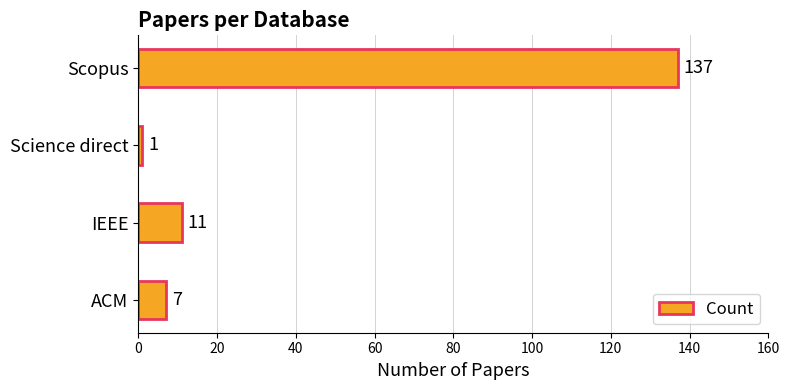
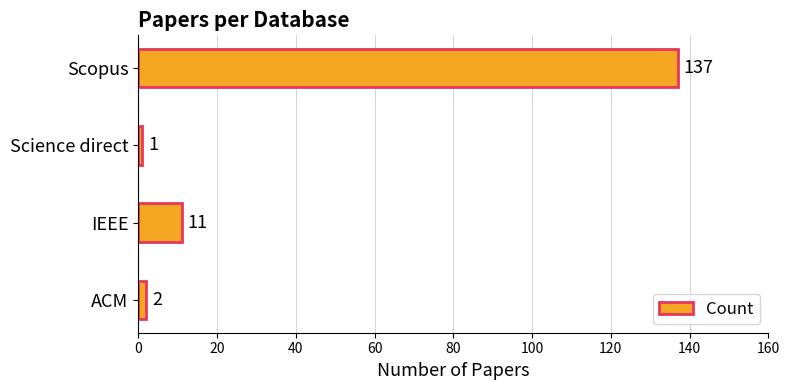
ACM: 7 -> 2
